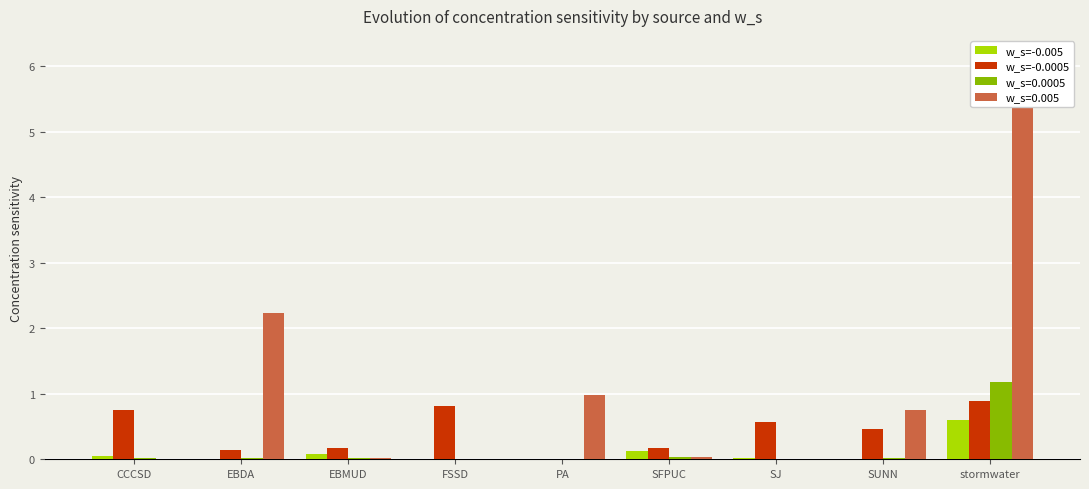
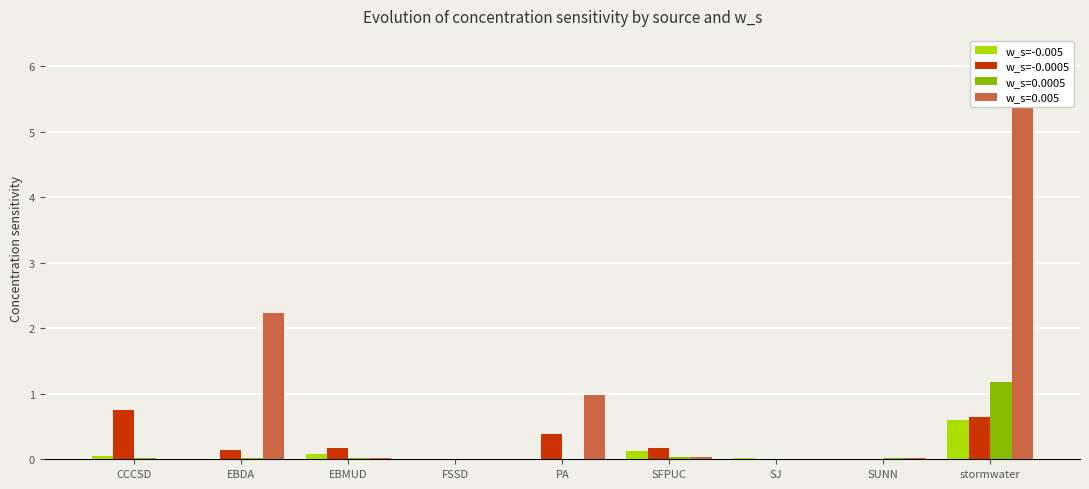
w_s=-0.0005, FSSD: 0.8 -> 0.0
w_s=-0.0005, PA: 0.0 -> 0.4
w_s=-0.0005, SJ: 0.6 -> 0.0
w_s=-0.0005, SUNN: 0.5 -> 0.0
w_s=0.005, SUNN: 0.8 -> 0.0
w_s=-0.0005, stormwater: 0.9 -> 0.6
